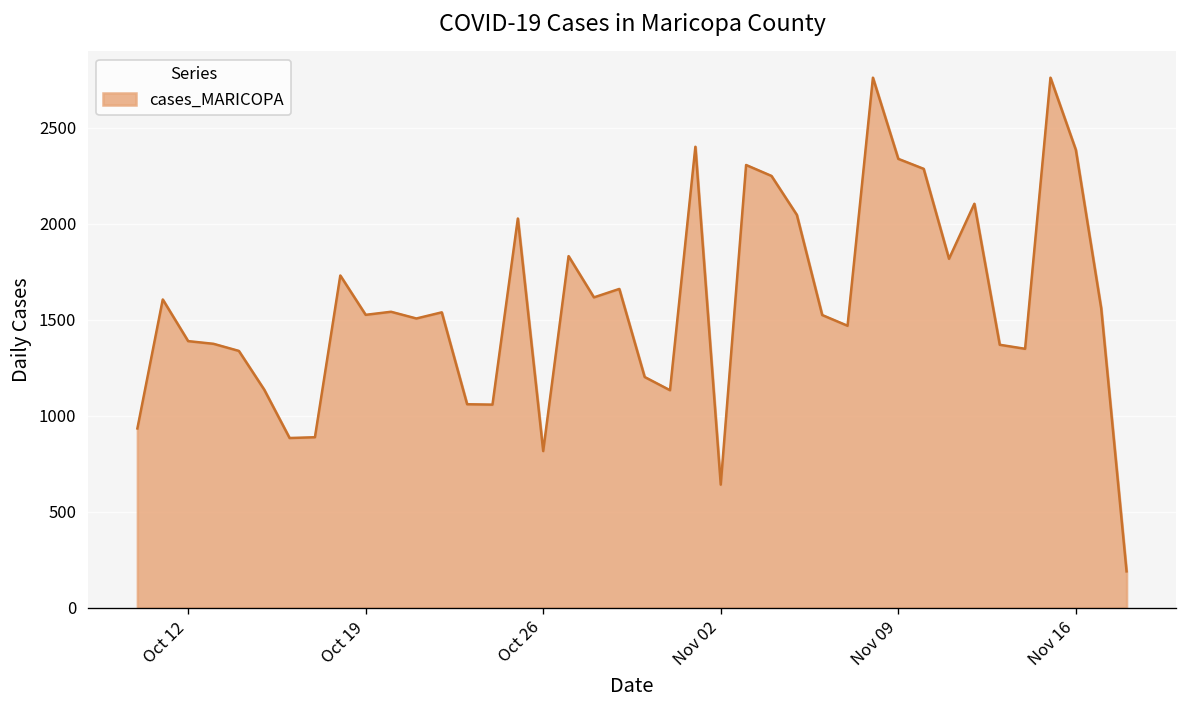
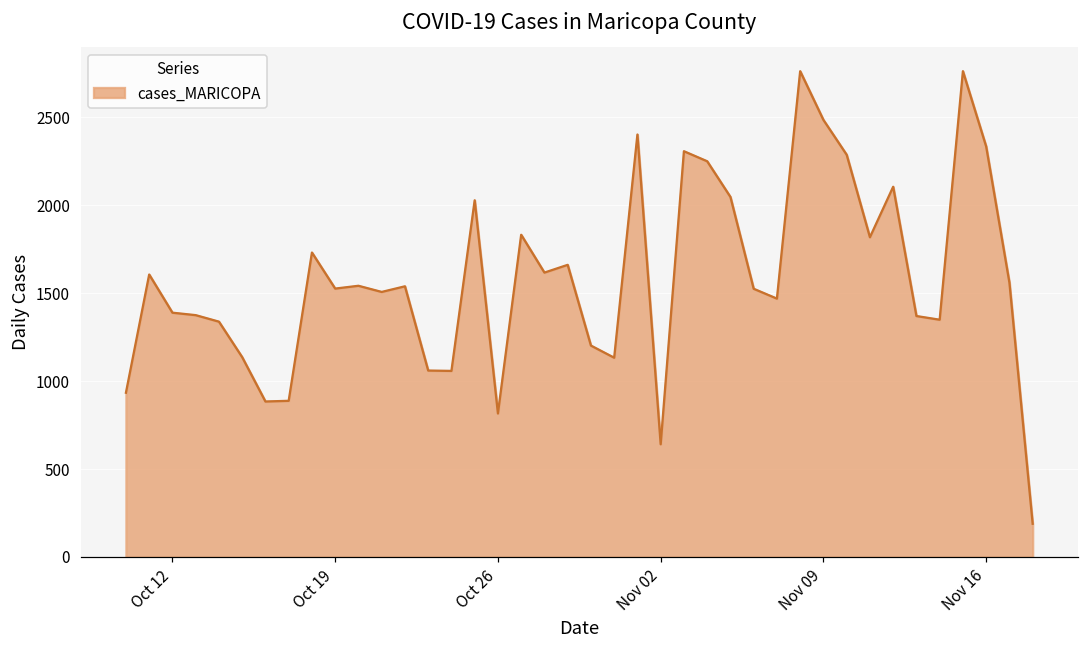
Nov 09: 2340 -> 2490
Nov 16: 2390 -> 2330
